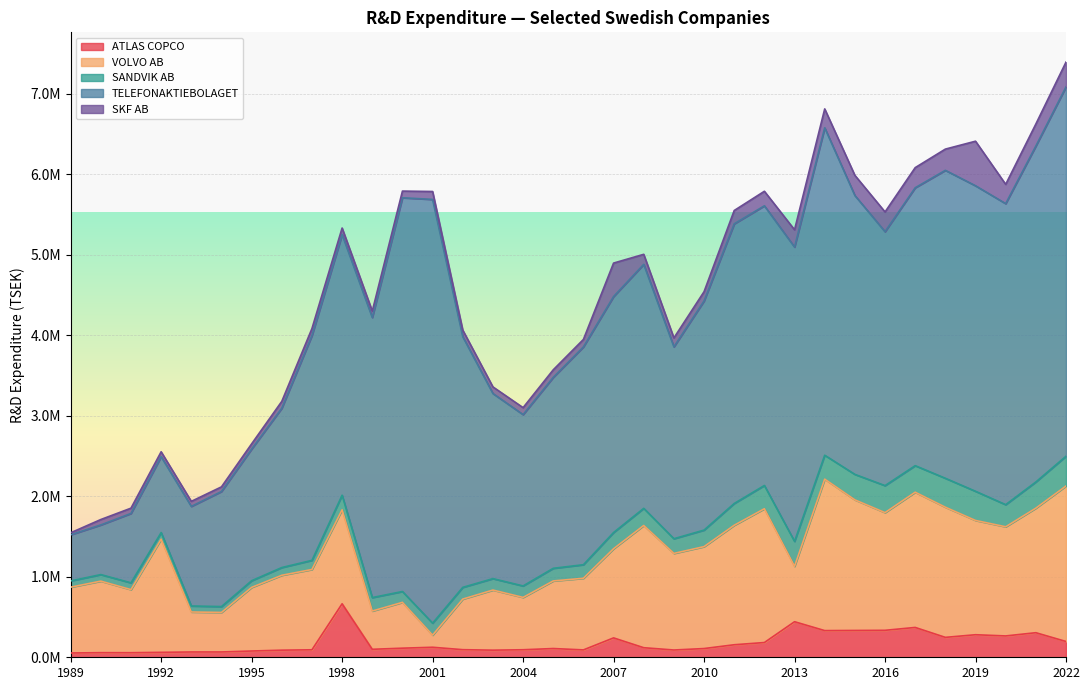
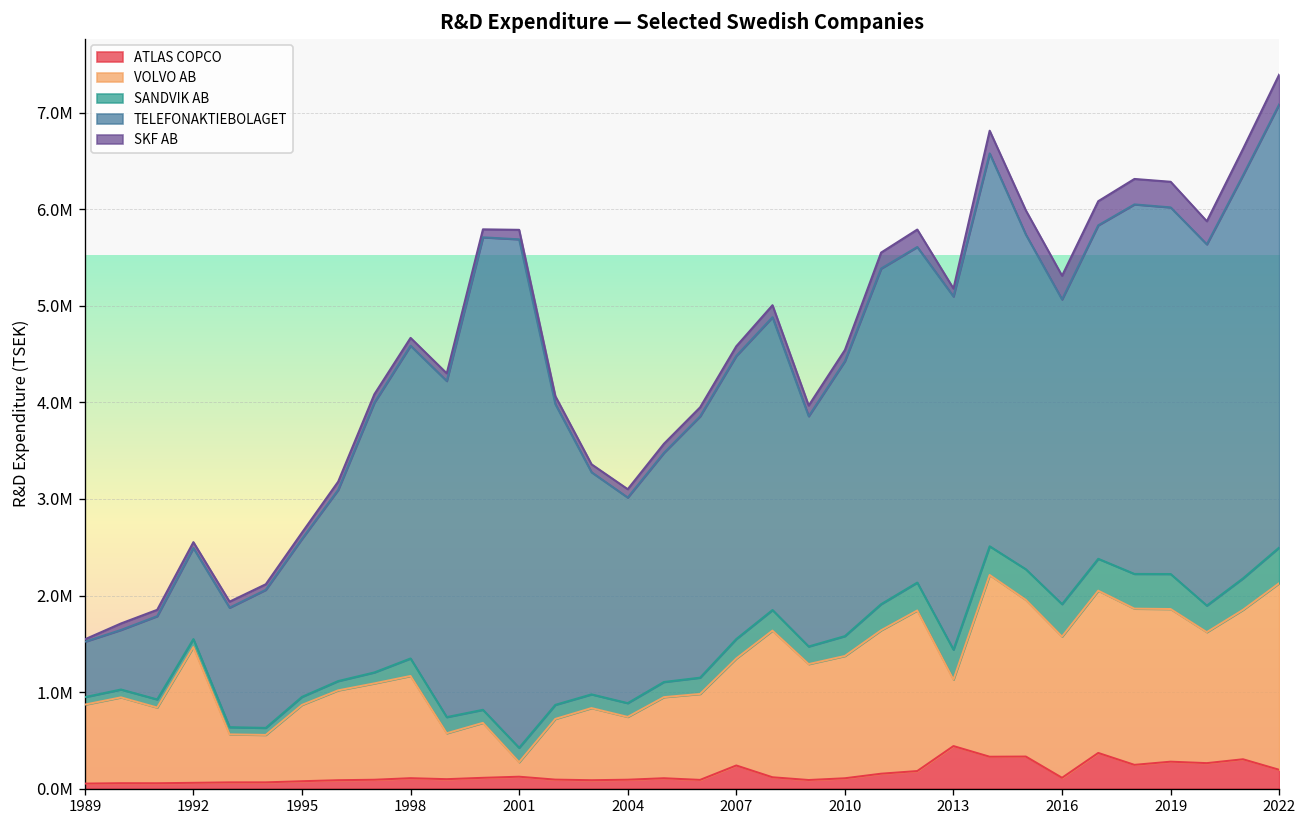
ATLAS COPCO, 1998: 700000 -> 100000
VOLVO AB, 1998: 1200000 -> 1100000
SKF AB, 2007: 400000 -> 100000
SKF AB, 2013: 200000 -> 100000
ATLAS COPCO, 2016: 300000 -> 100000
VOLVO AB, 2019: 1400000 -> 1600000
SKF AB, 2019: 600000 -> 300000
